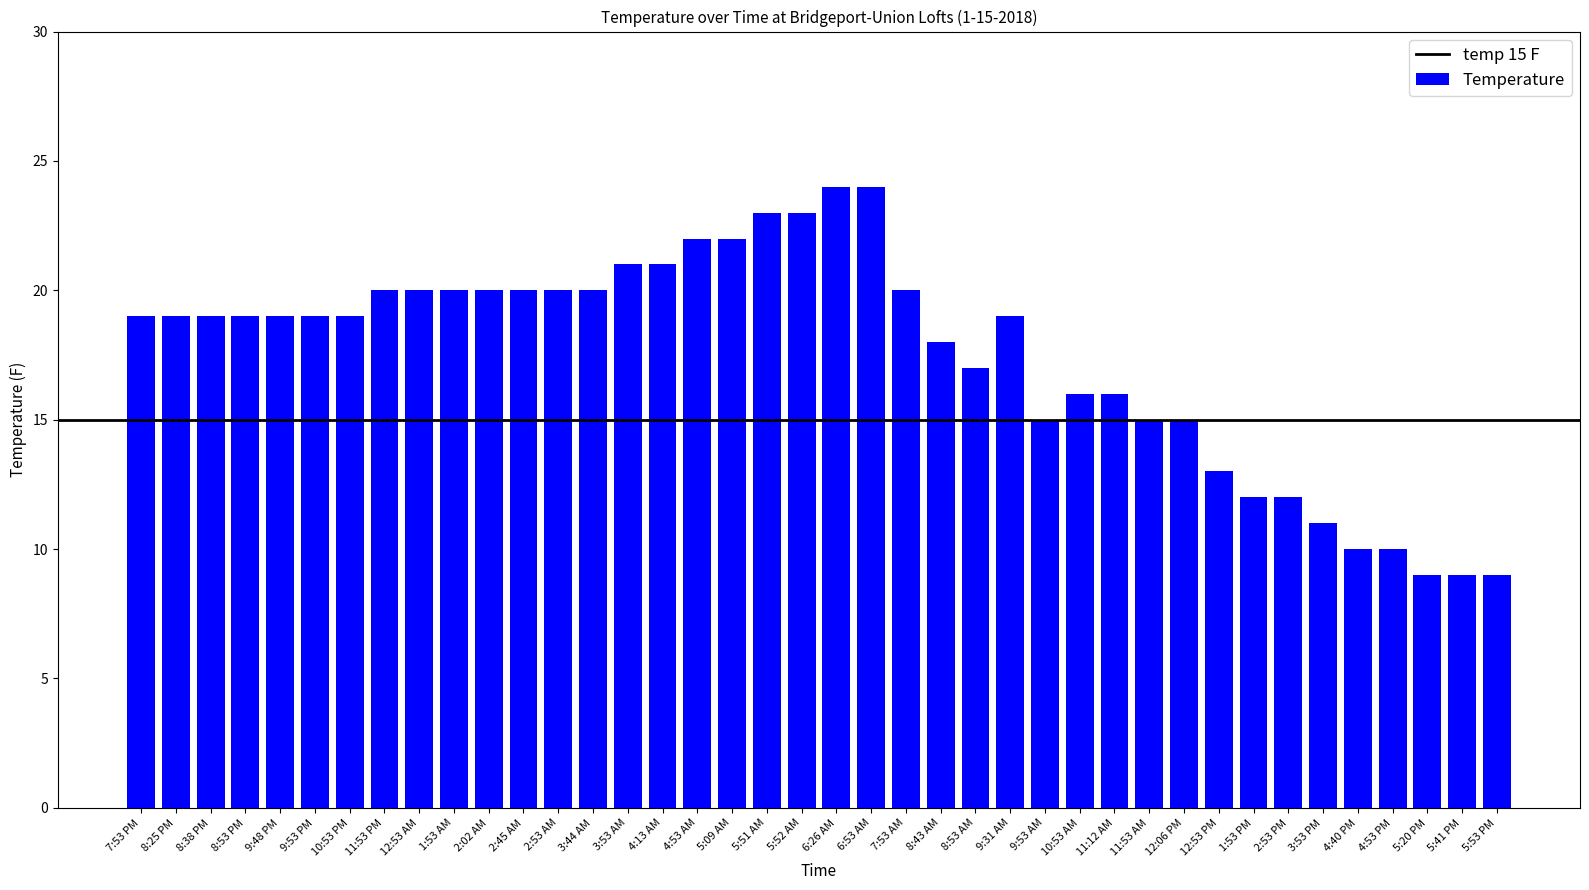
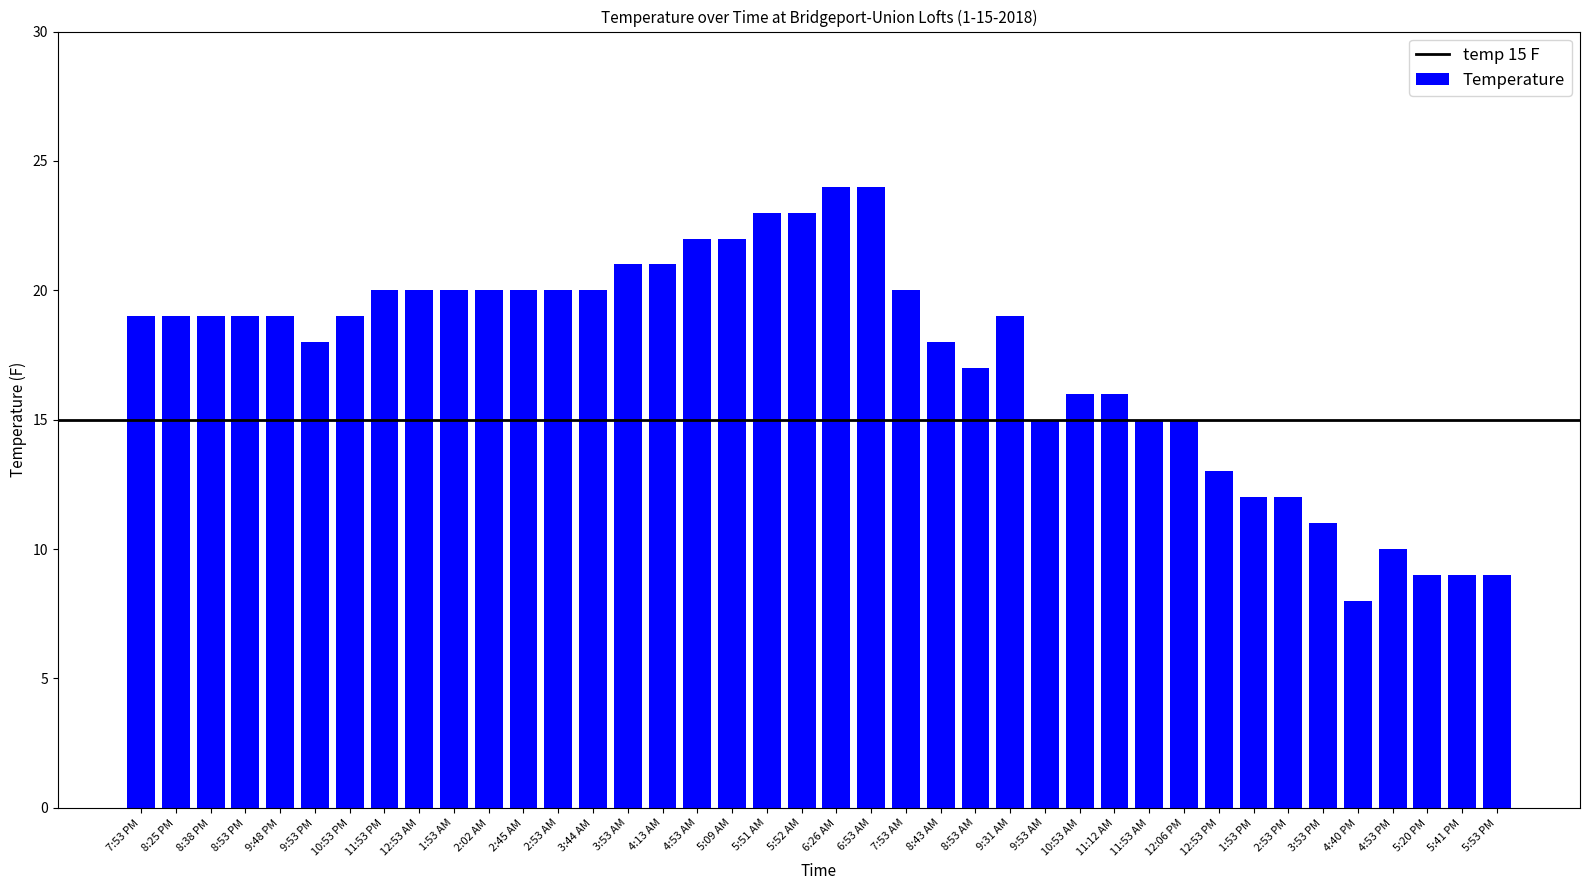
9:53 PM: 19 -> 18
4:40 PM: 10 -> 8
